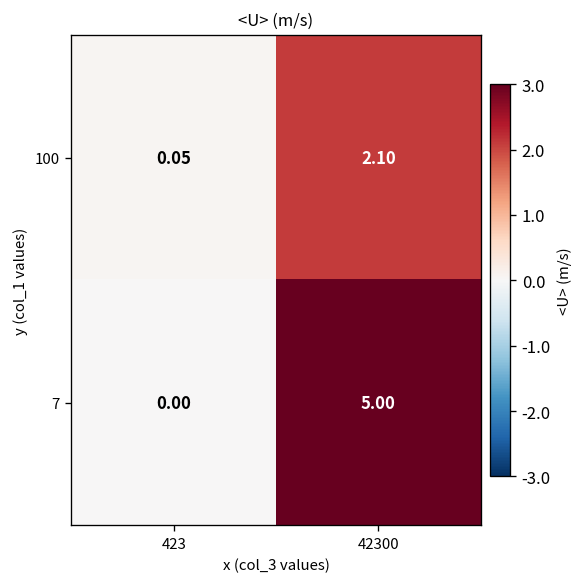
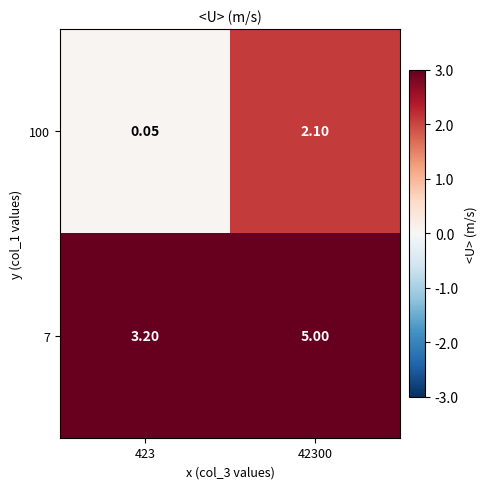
7, 423: 0.00 -> 3.20
